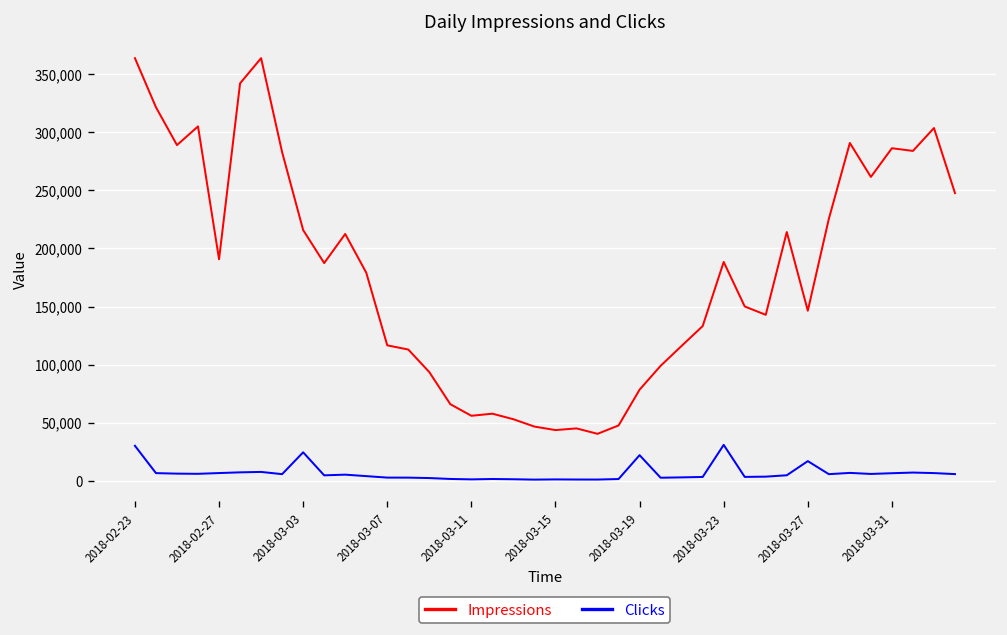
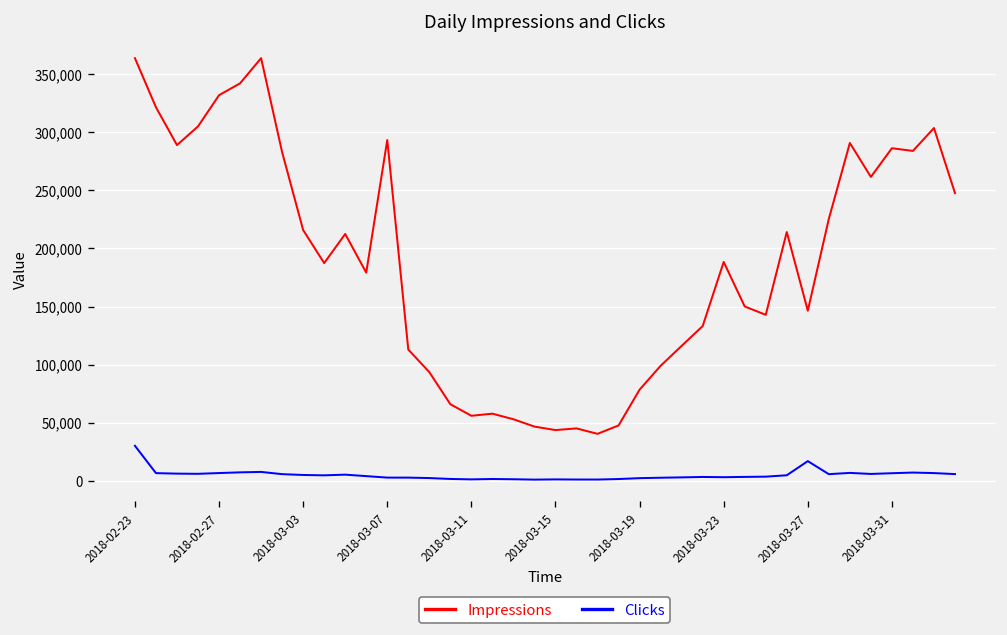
Impressions, 2018-02-27: 190,000 -> 330,000
Clicks, 2018-03-03: 20,000 -> 10,000
Impressions, 2018-03-07: 120,000 -> 290,000
Clicks, 2018-03-19: 20,000 -> 0
Clicks, 2018-03-23: 30,000 -> 0
